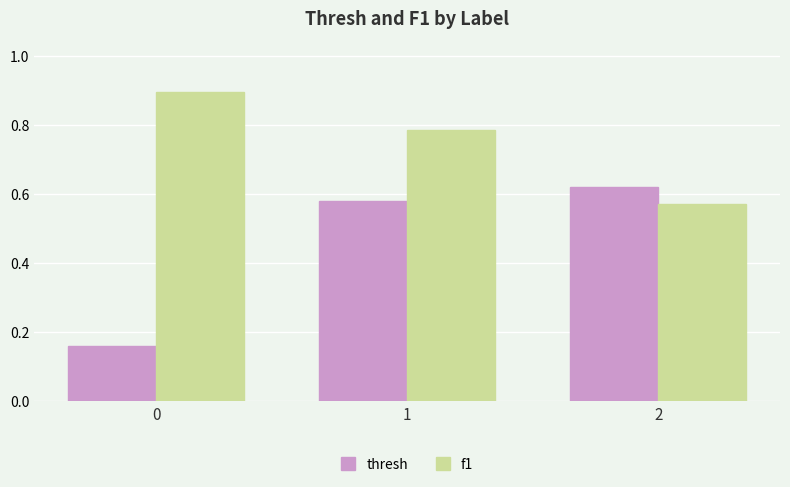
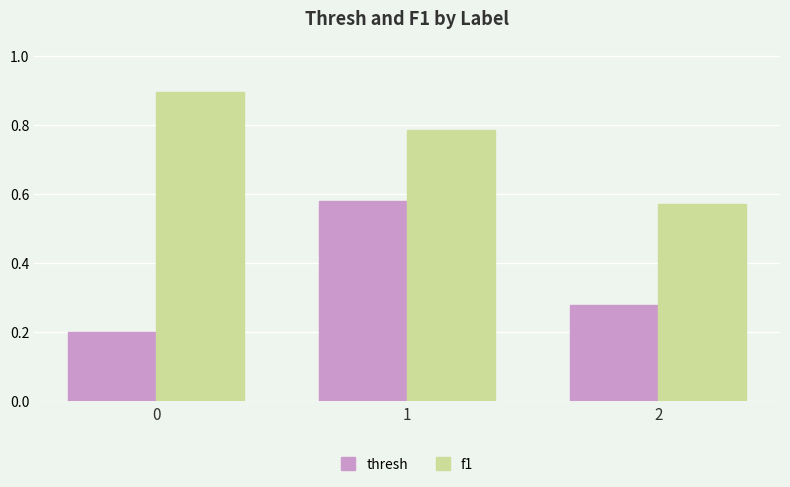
thresh, 0: 0.16 -> 0.20
thresh, 2: 0.62 -> 0.28
